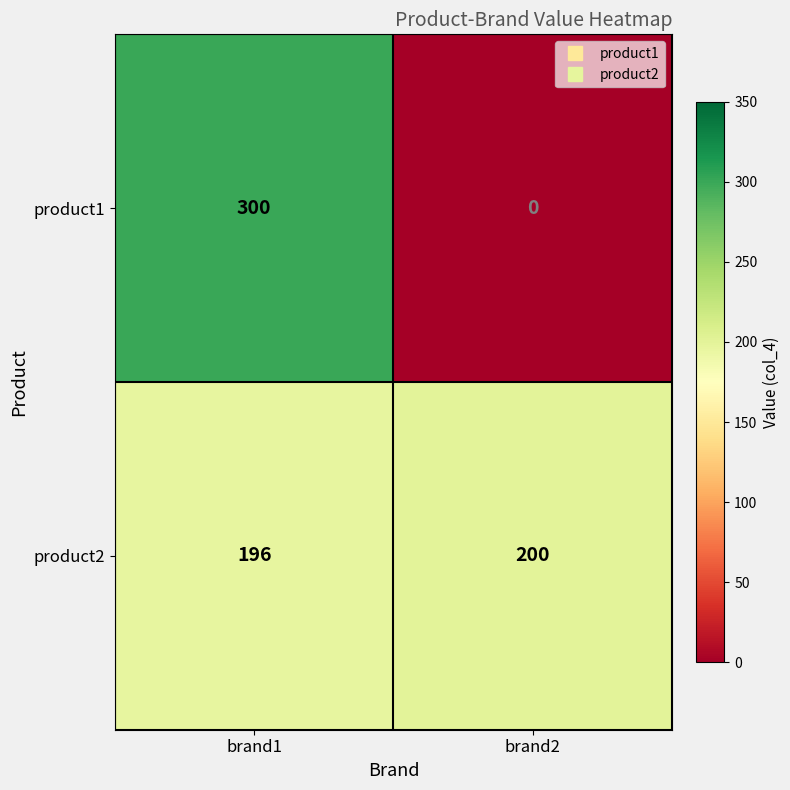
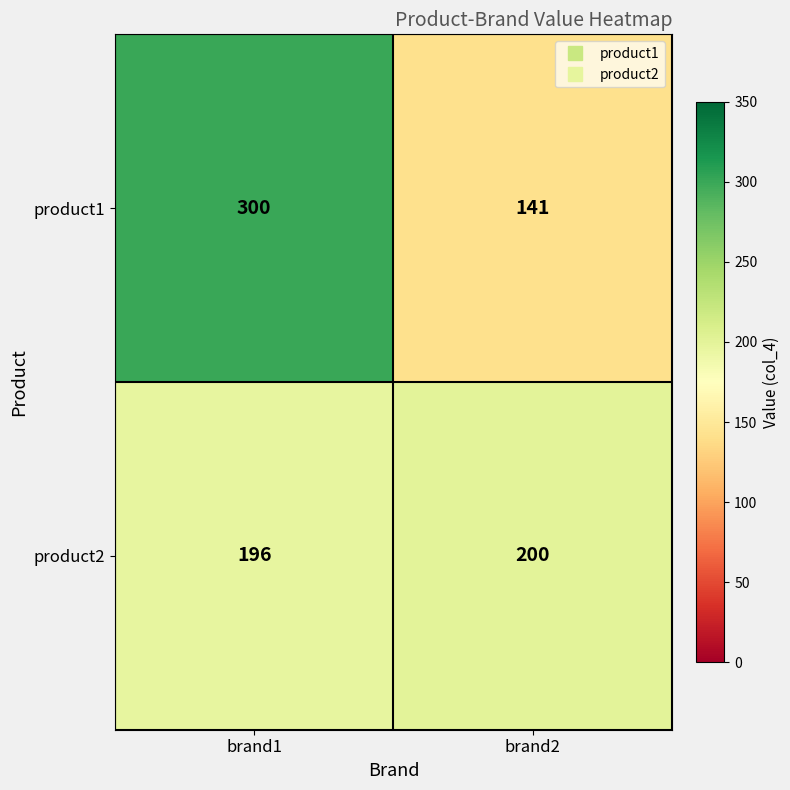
product1, brand2: 0 -> 141
